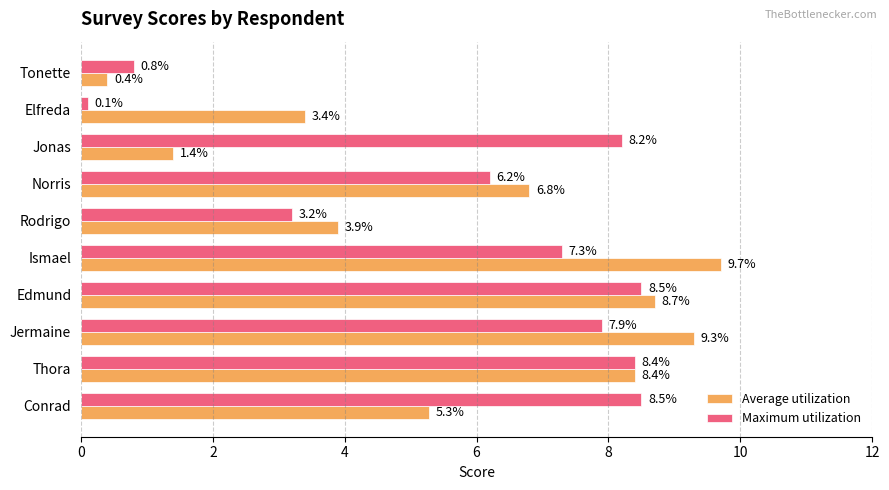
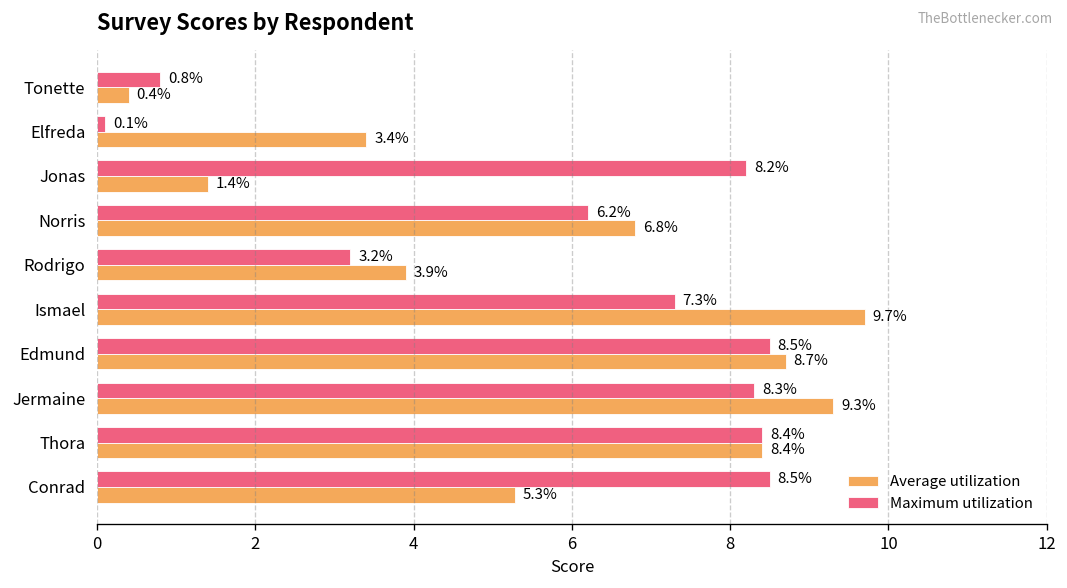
Maximum utilization, Jermaine: 7.9% -> 8.3%
